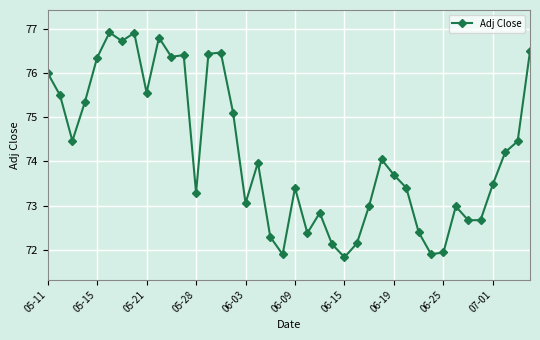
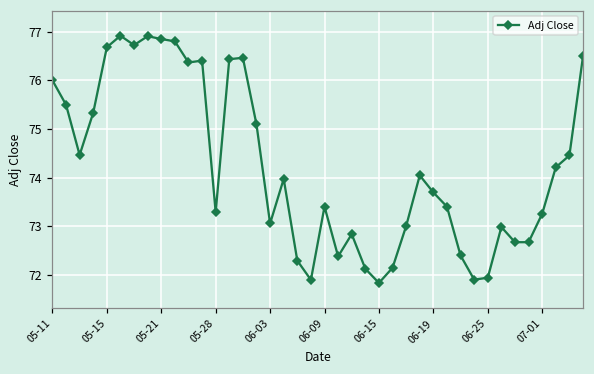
05-15: 76.3 -> 76.7
05-21: 75.6 -> 76.8
07-01: 73.5 -> 73.3
